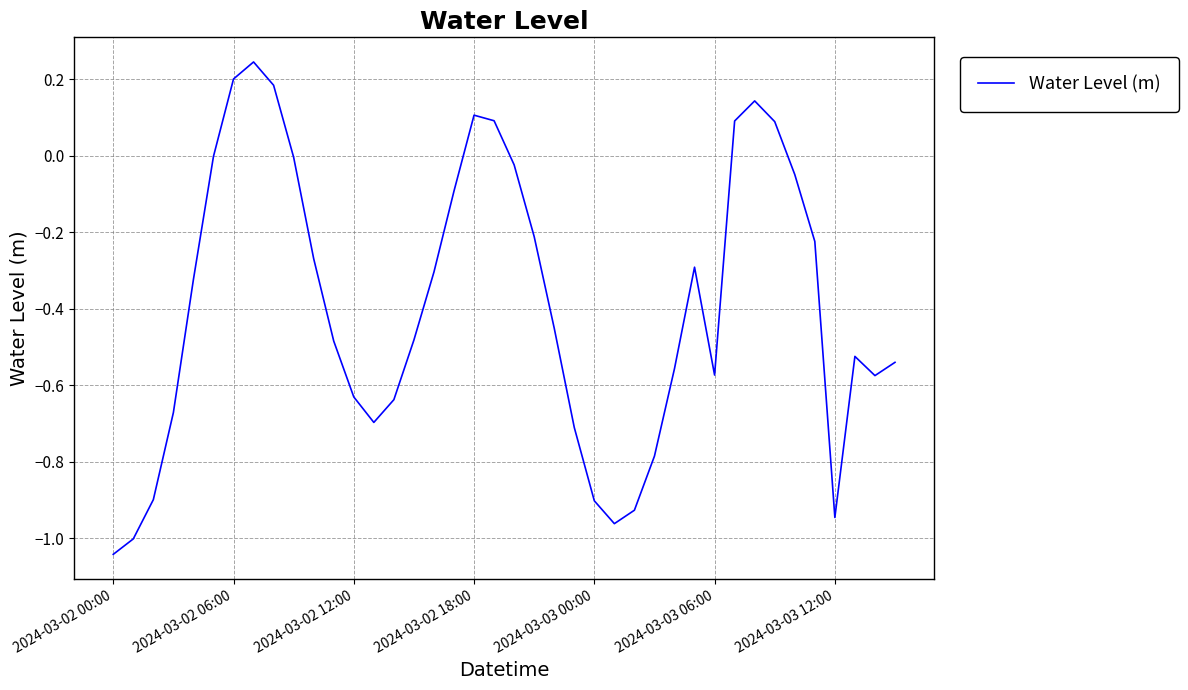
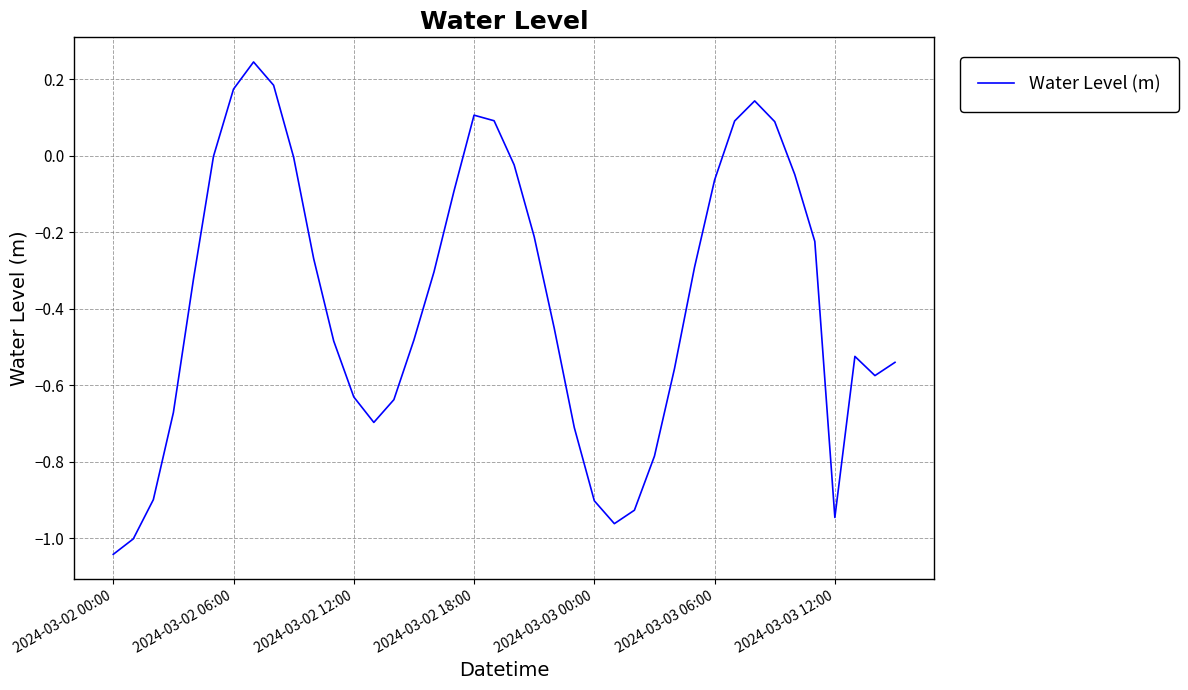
2024-03-02 06:00: 0.20 -> 0.17
2024-03-03 06:00: -0.57 -> -0.06
